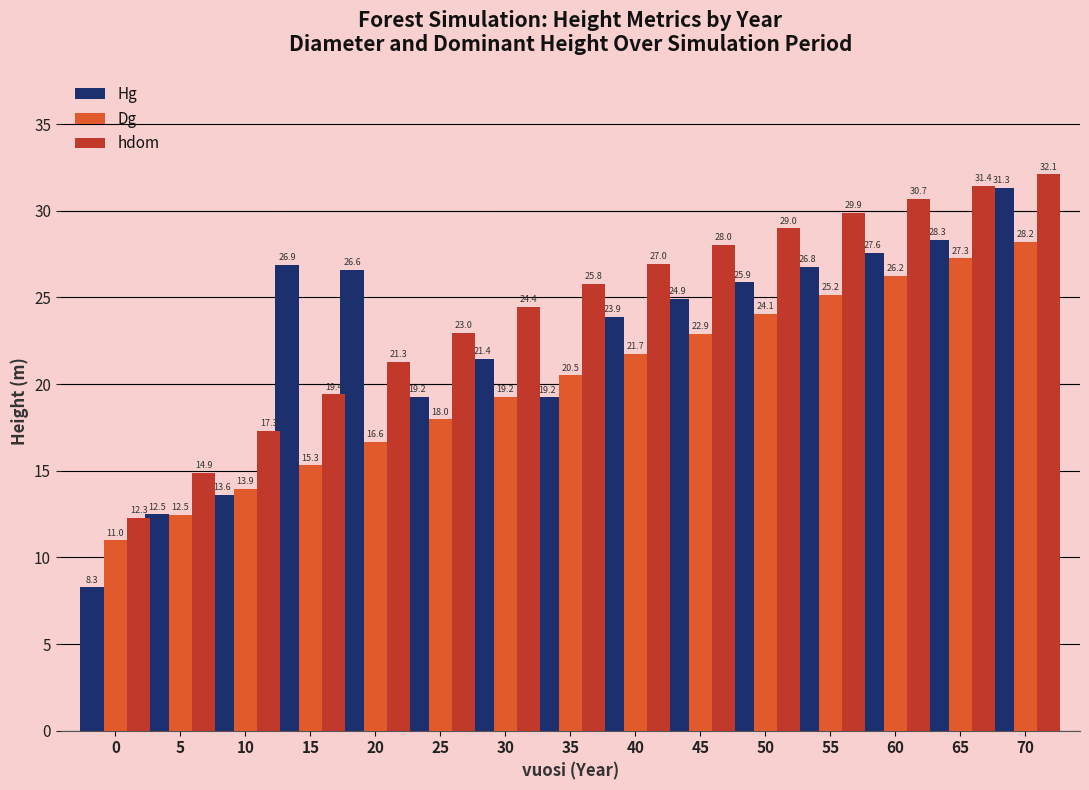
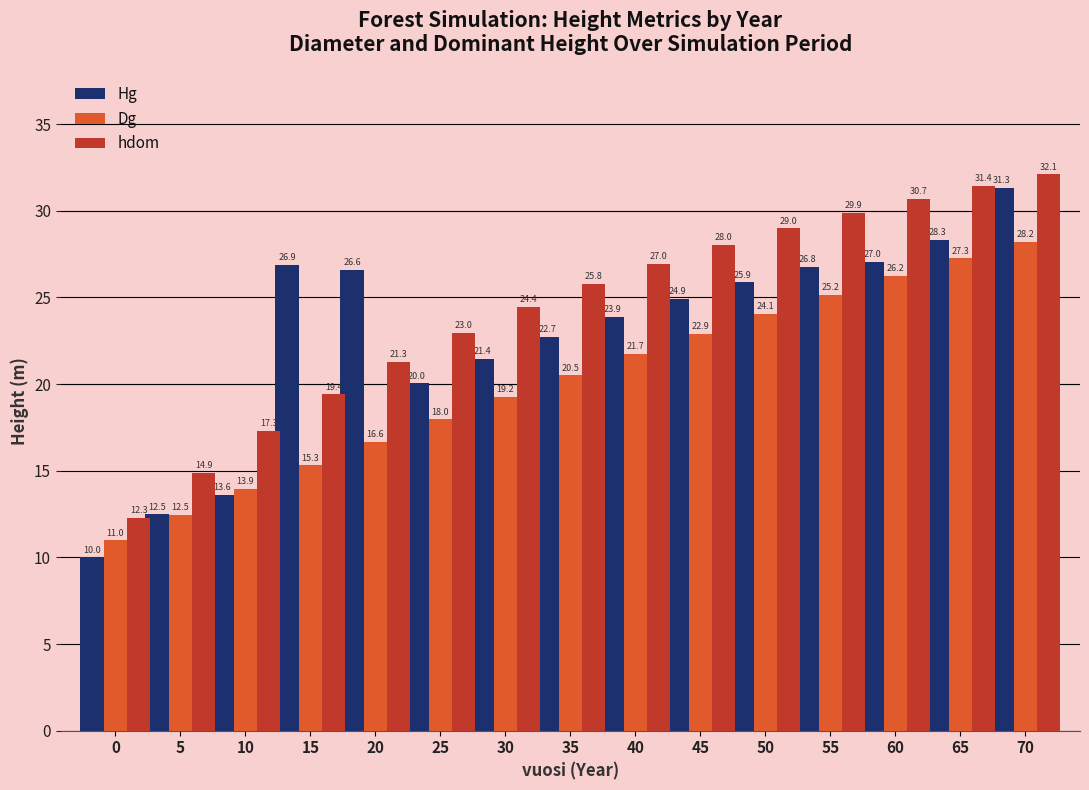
Hg, 0: 8.3 -> 10.0
Hg, 25: 19.2 -> 20.0
Hg, 35: 19.2 -> 22.7
Hg, 60: 27.6 -> 27.0
